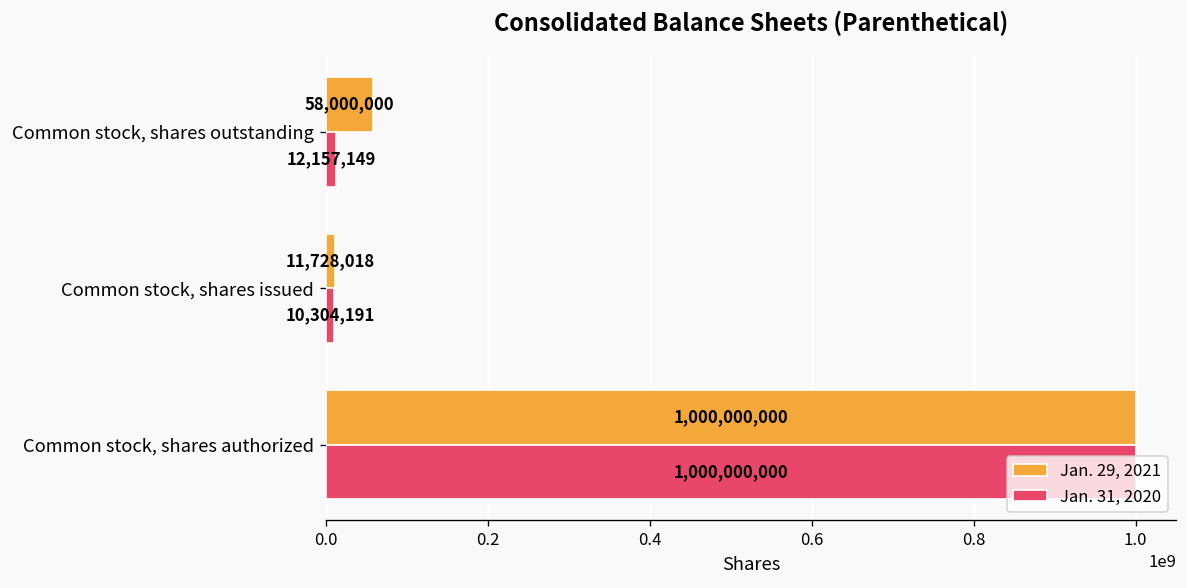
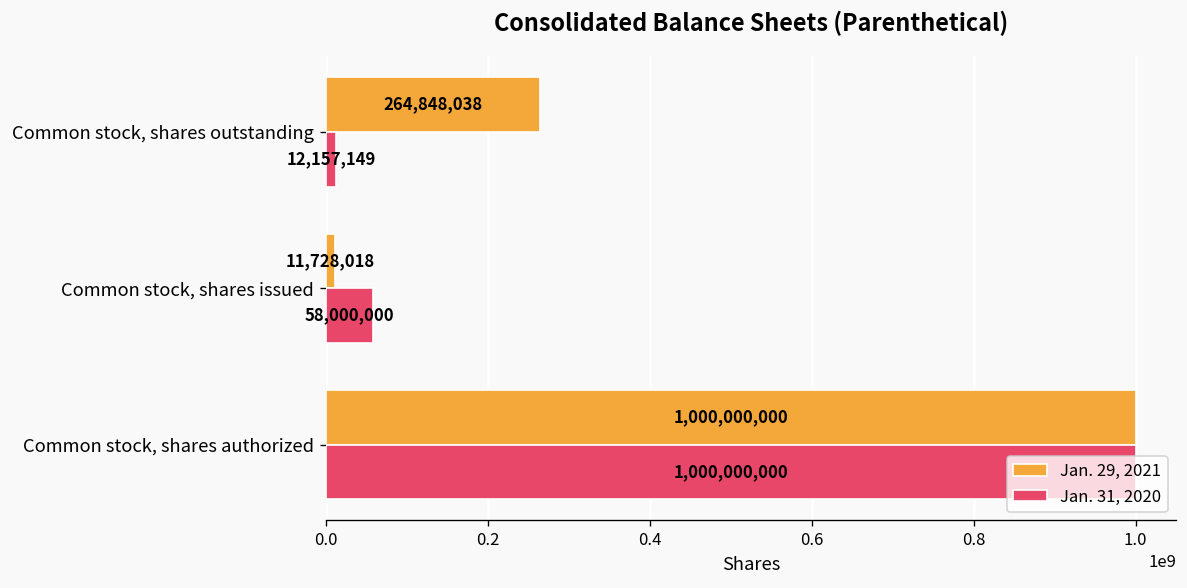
Jan. 29, 2021, Common stock, shares outstanding: 58,000,000 -> 264,848,038
Jan. 31, 2020, Common stock, shares issued: 10,304,191 -> 58,000,000
